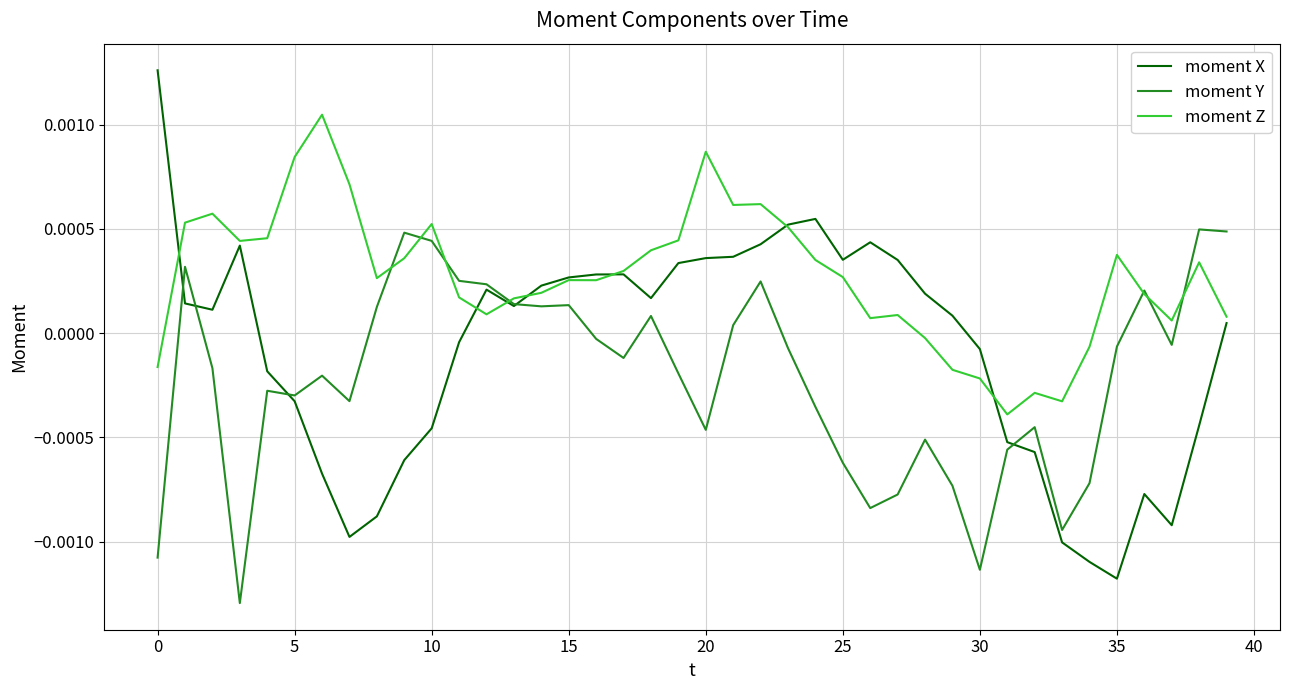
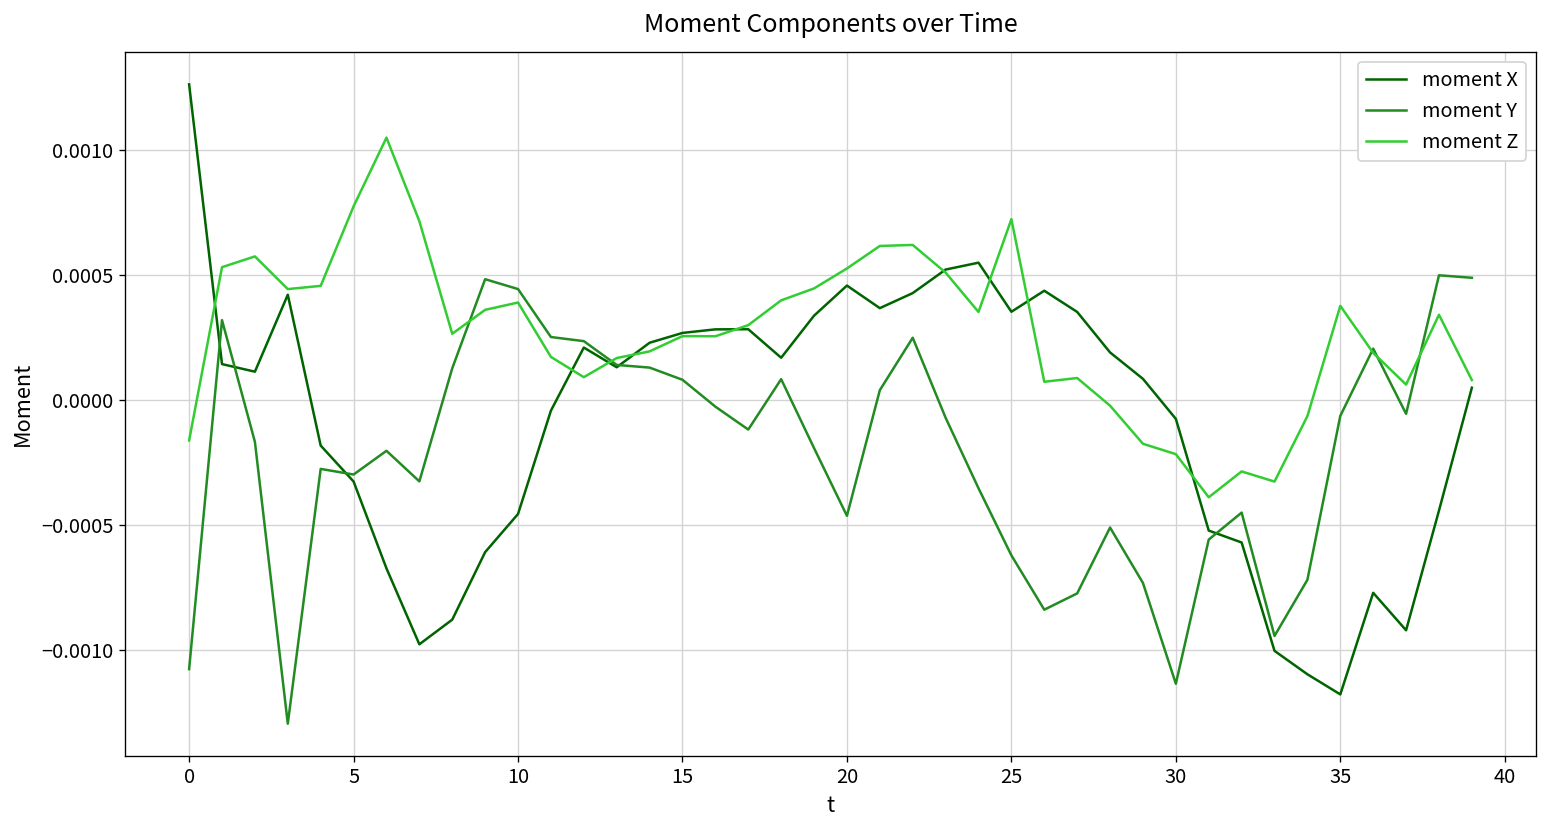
moment Z, 5: 0.00085 -> 0.00077
moment Z, 10: 0.00052 -> 0.00039
moment Y, 15: 0.00013 -> 0.00008
moment X, 20: 0.00036 -> 0.00046
moment Z, 20: 0.00087 -> 0.00053
moment Z, 25: 0.00027 -> 0.00072
